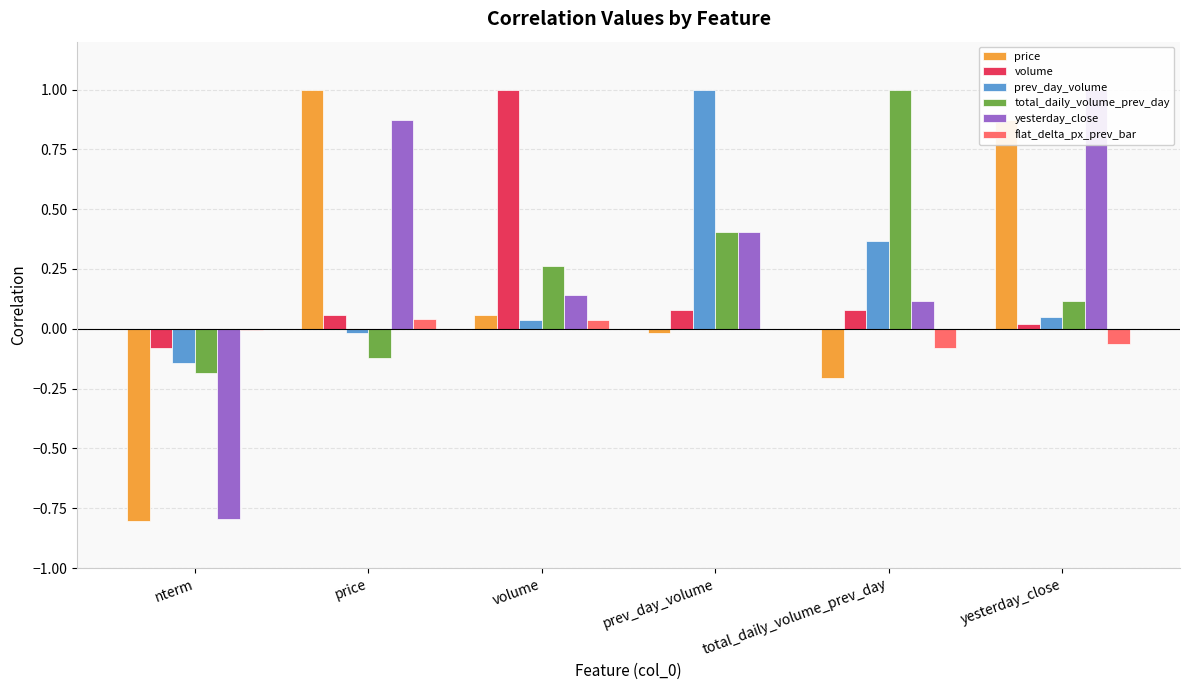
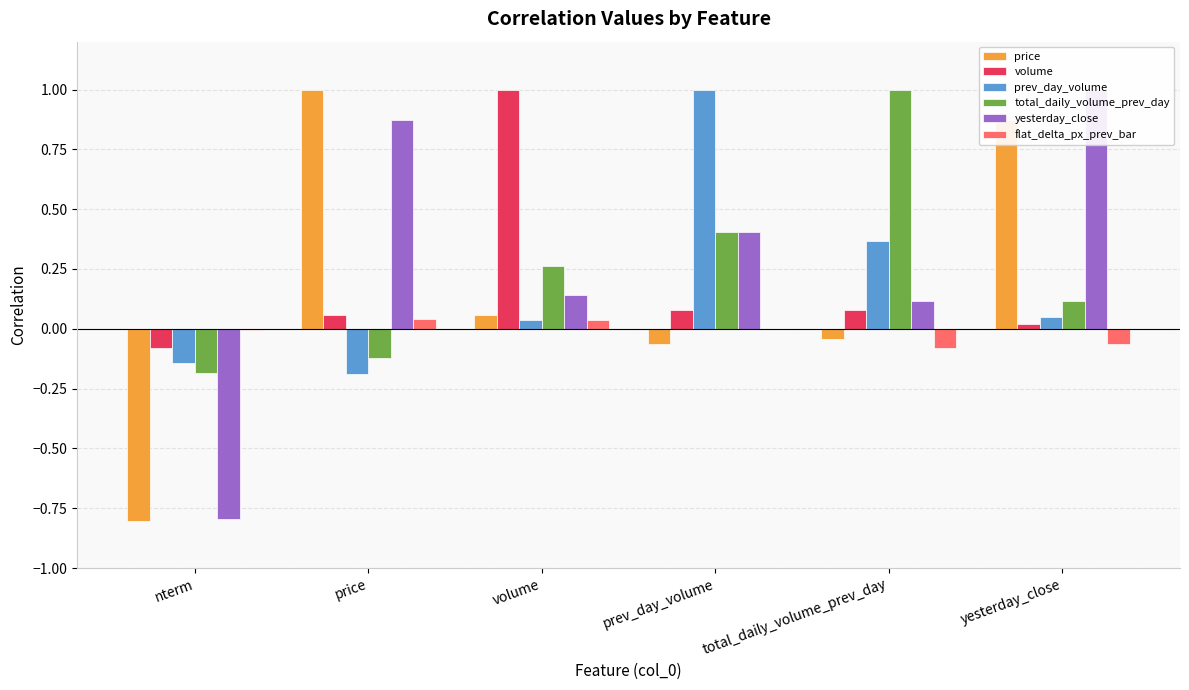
prev_day_volume, price: -0.02 -> -0.19
price, prev_day_volume: -0.02 -> -0.06
price, total_daily_volume_prev_day: -0.21 -> -0.04
